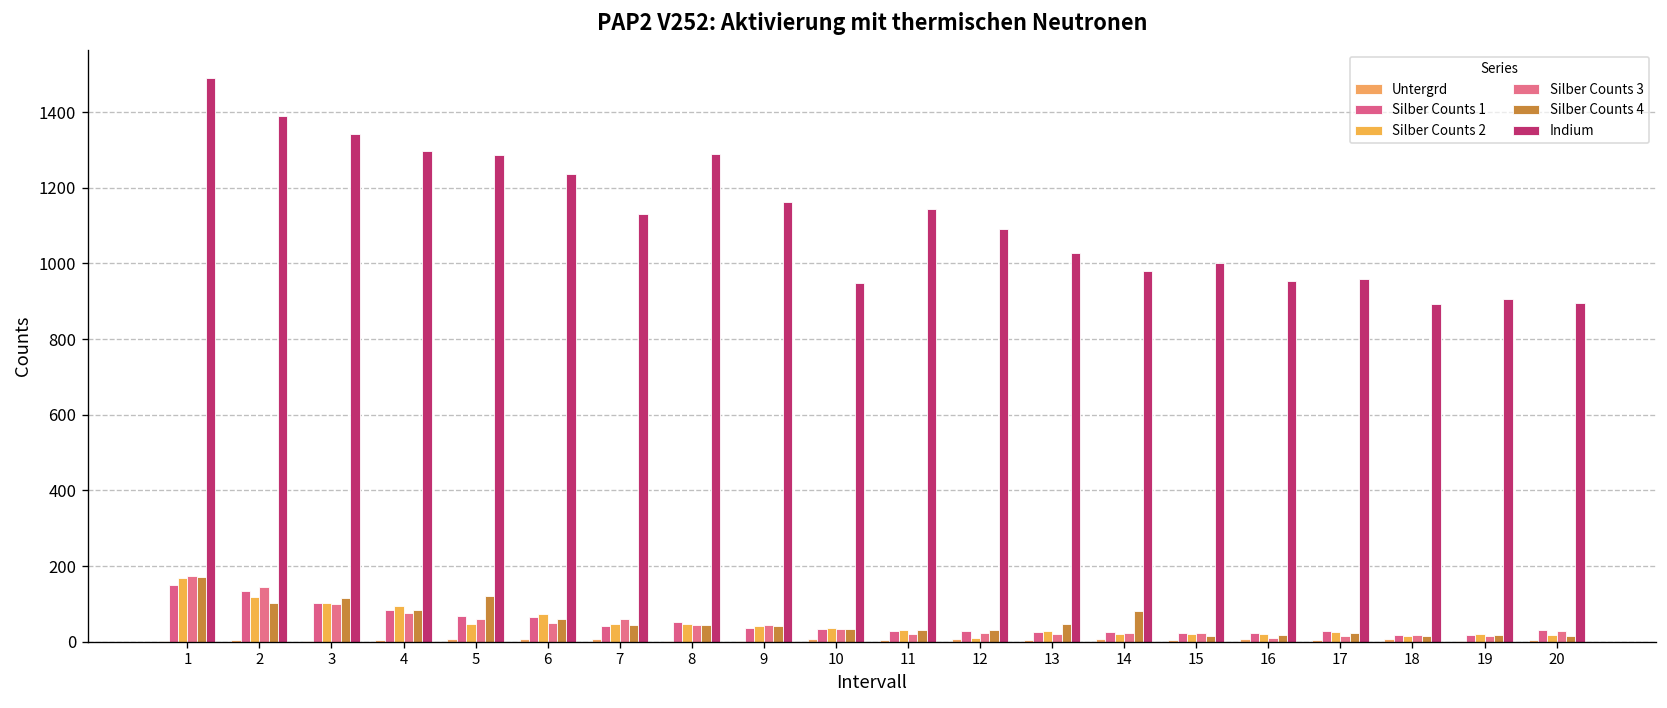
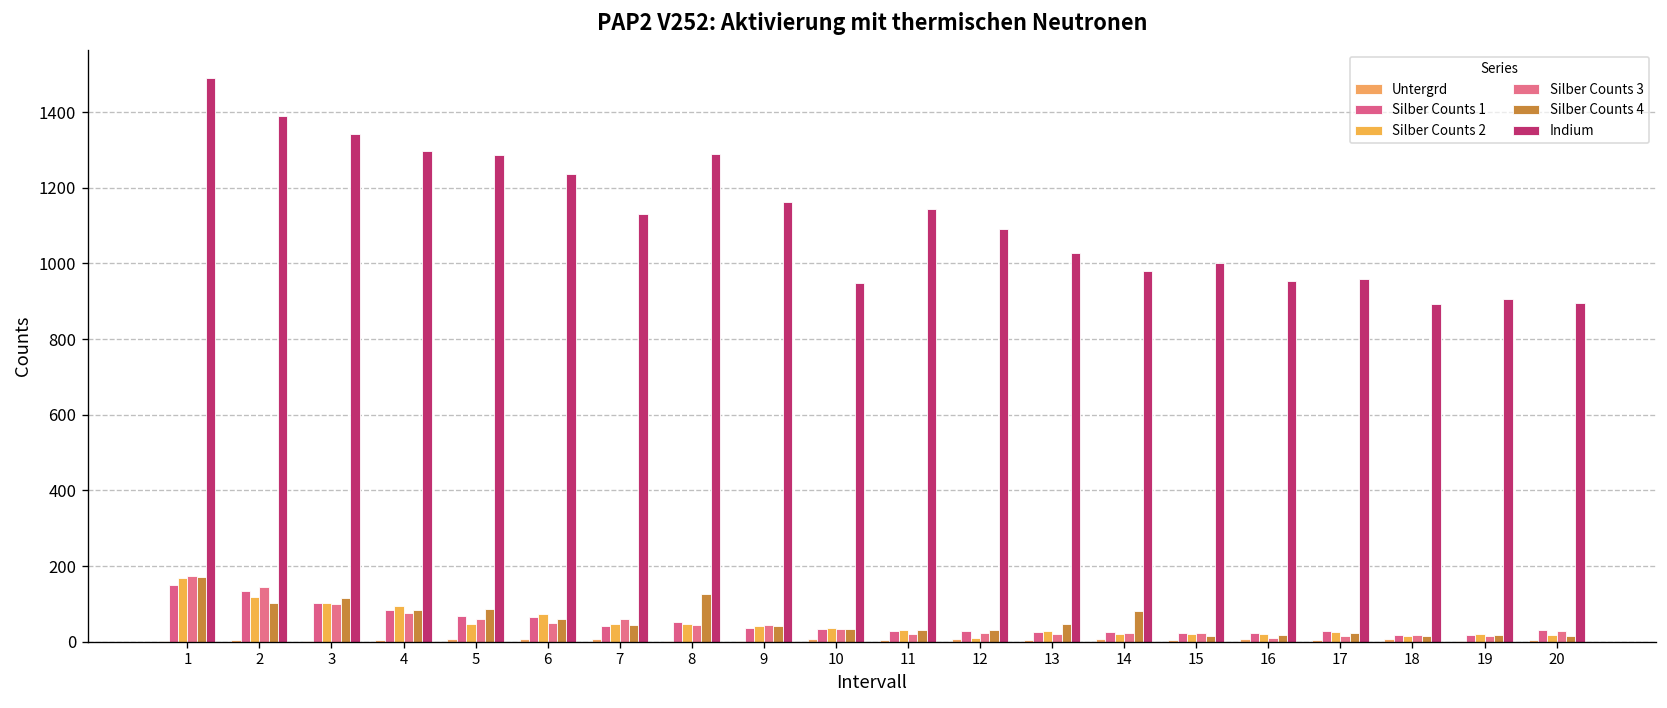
Silber Counts 4, 5: 120 -> 90
Silber Counts 4, 8: 40 -> 130
